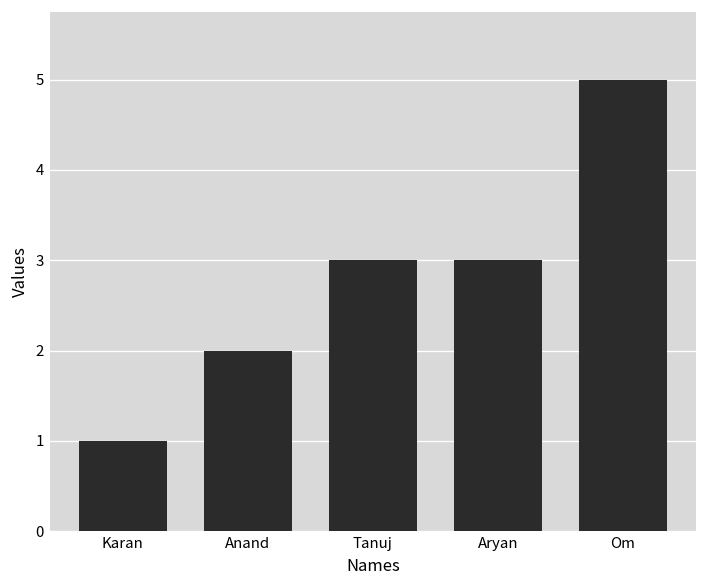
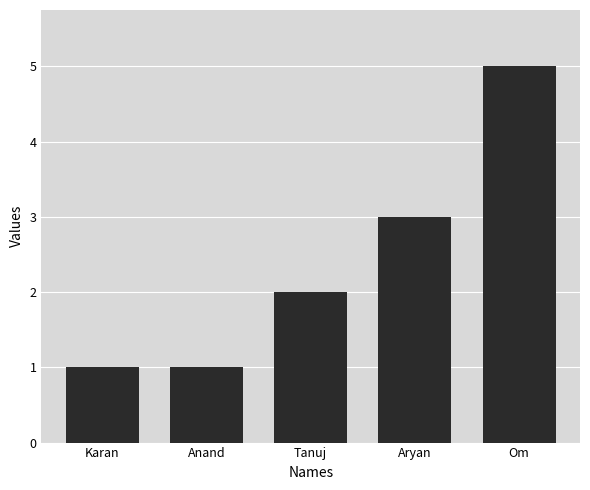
Anand: 2 -> 1
Tanuj: 3 -> 2
